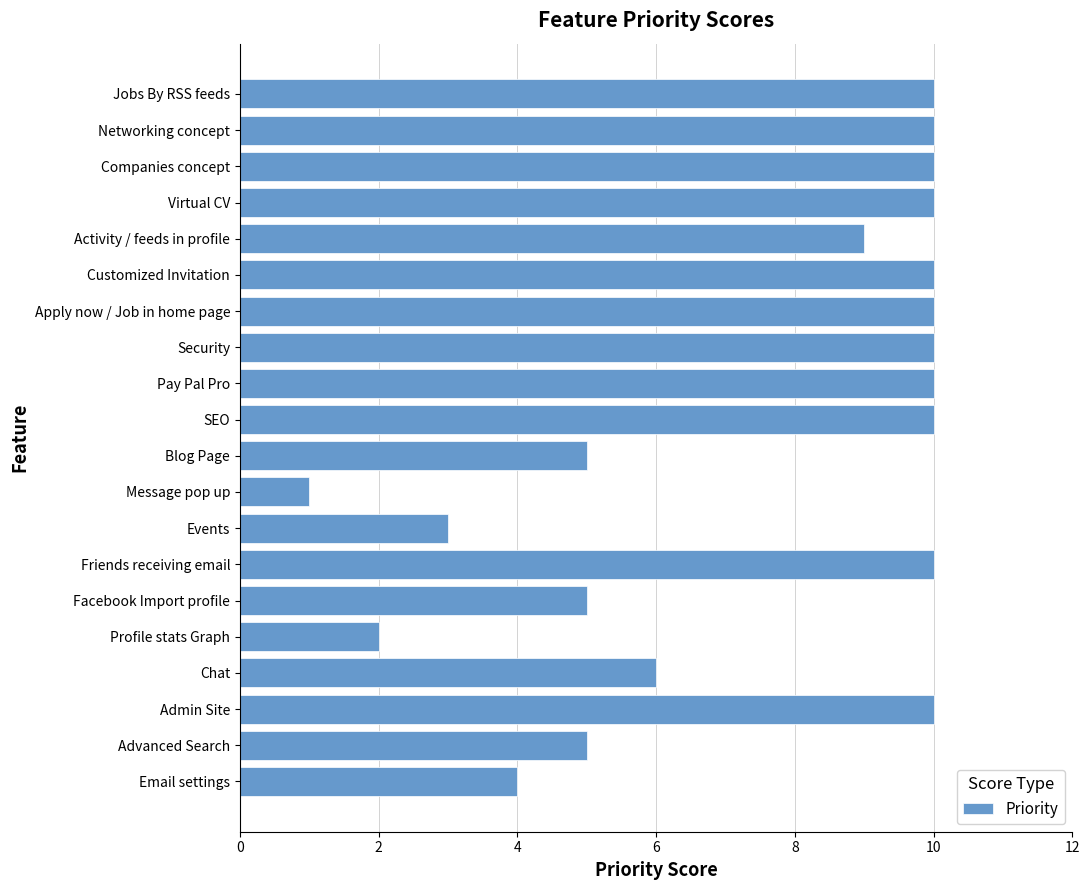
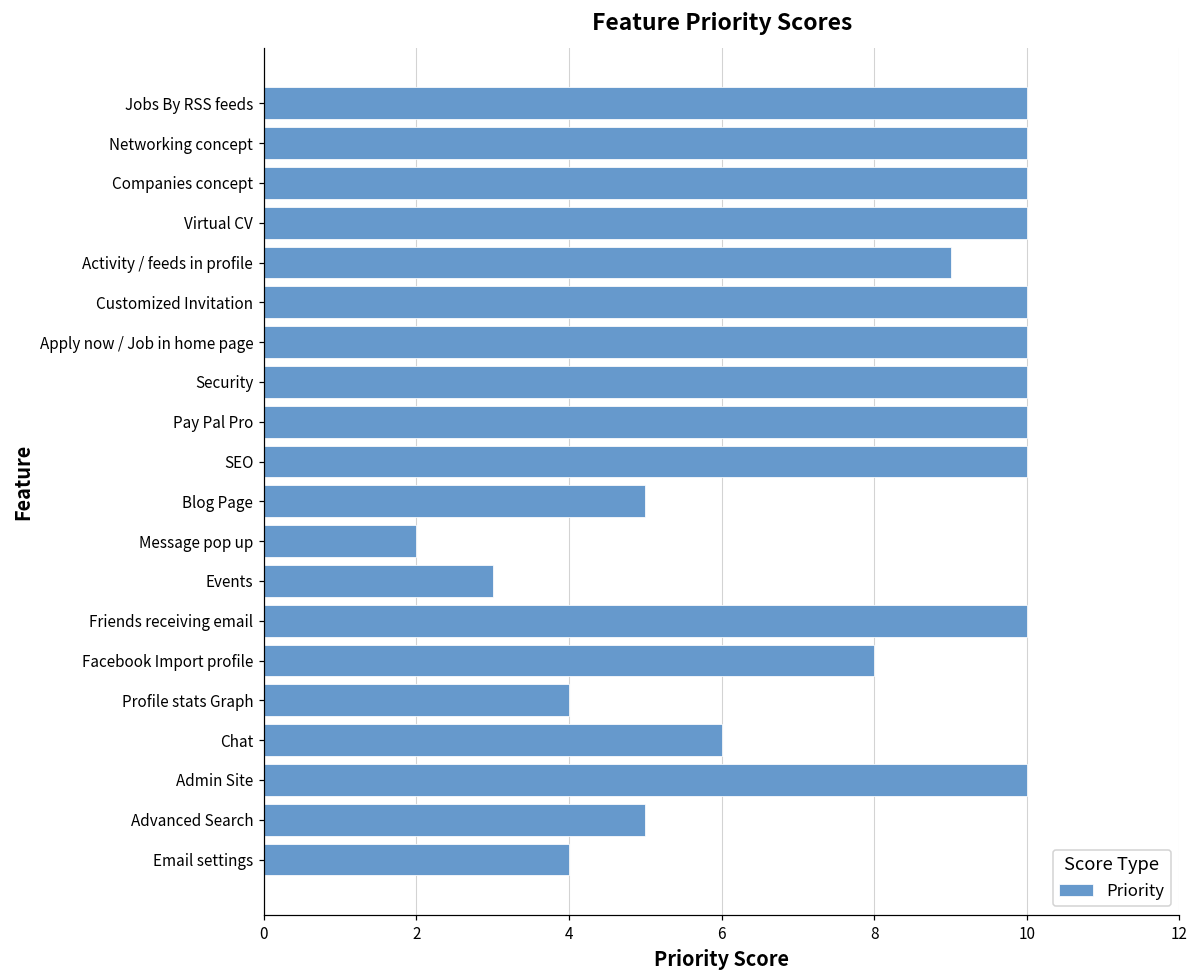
Message pop up: 1 -> 2
Facebook Import profile: 5 -> 8
Profile stats Graph: 2 -> 4
